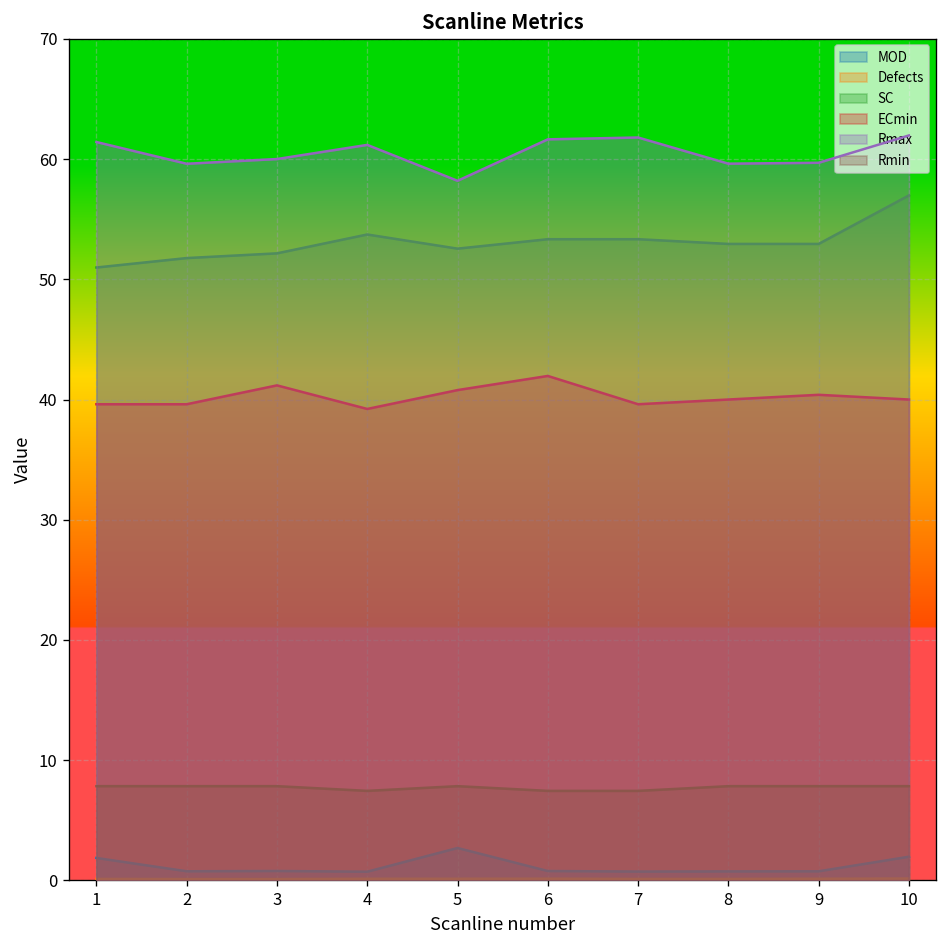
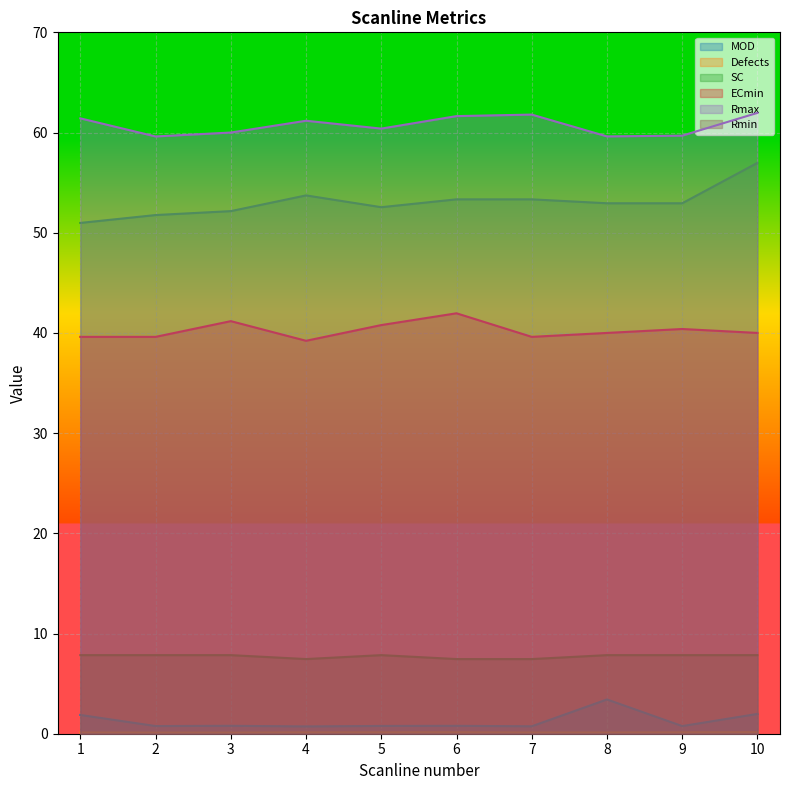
MOD, 5: 2.7 -> 0.8
Rmax, 5: 58.2 -> 60.4
MOD, 8: 0.8 -> 3.4
